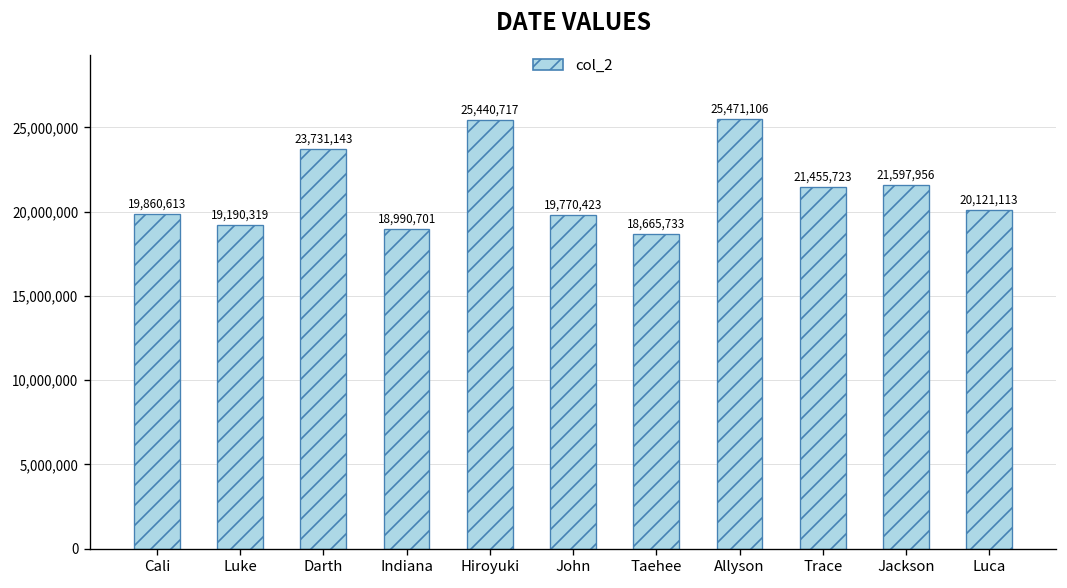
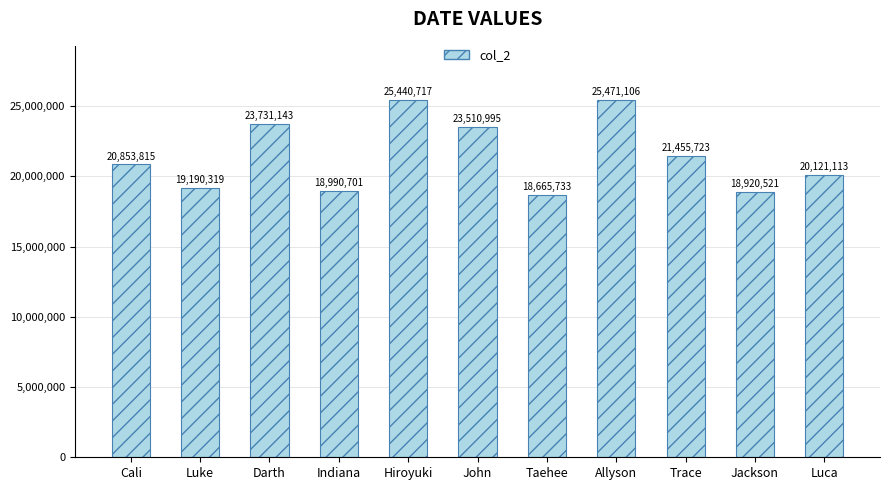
Cali: 19,860,613 -> 20,853,815
John: 19,770,423 -> 23,510,995
Jackson: 21,597,956 -> 18,920,521
